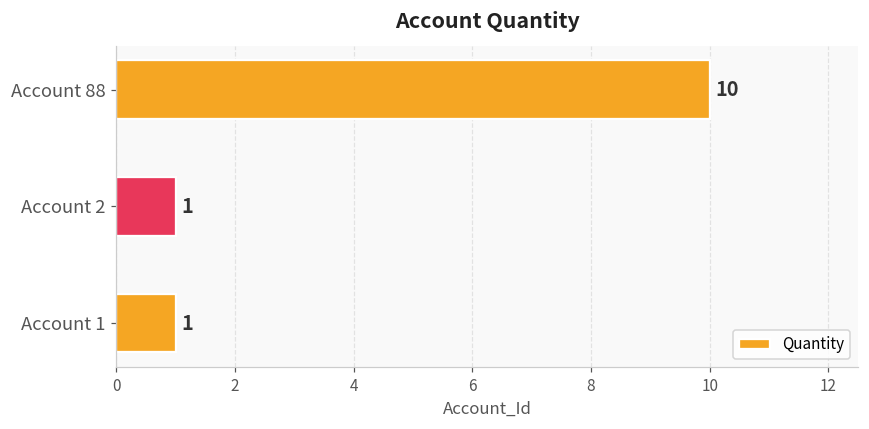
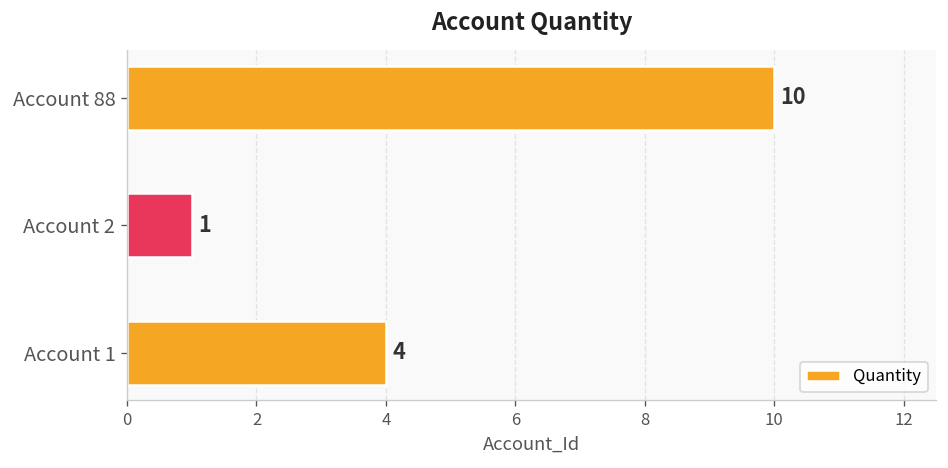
Account 1: 1 -> 4
